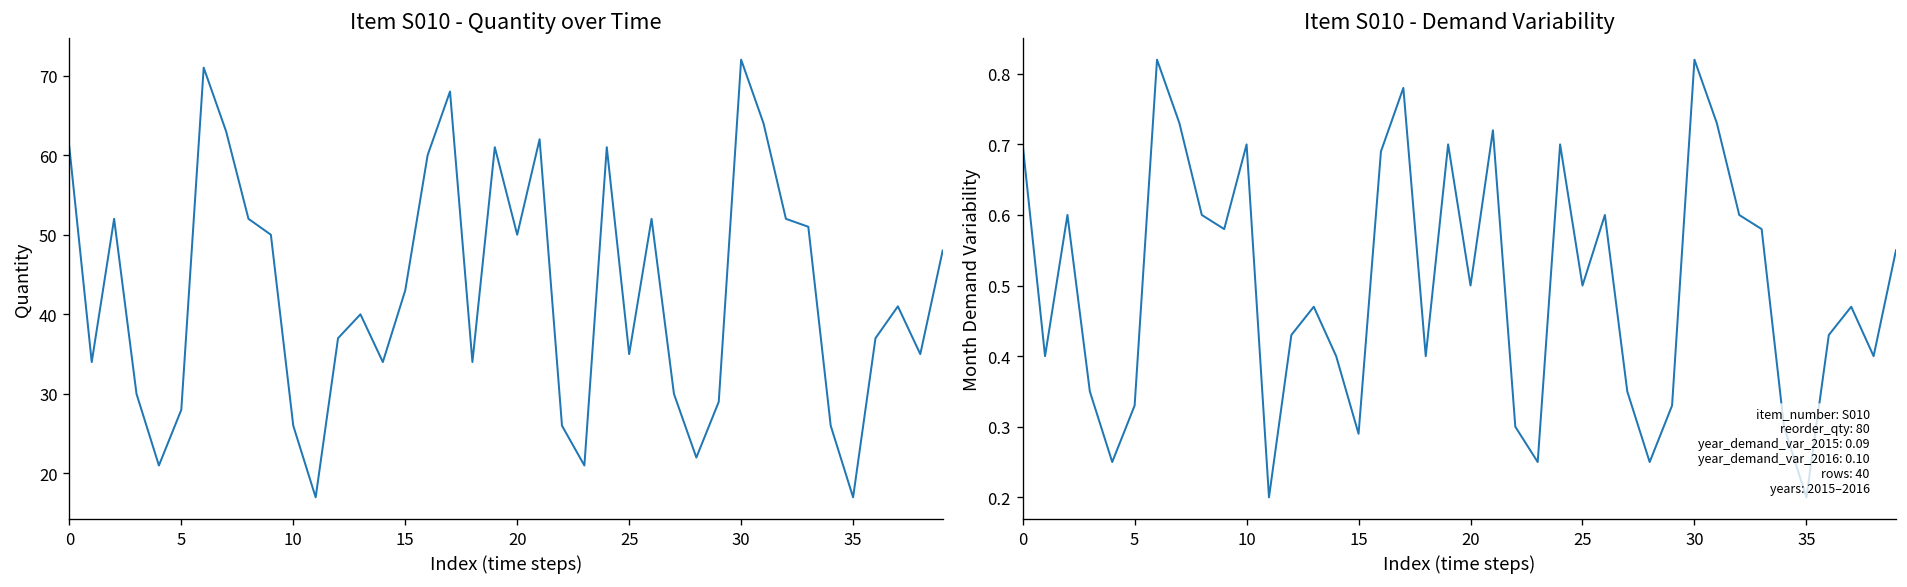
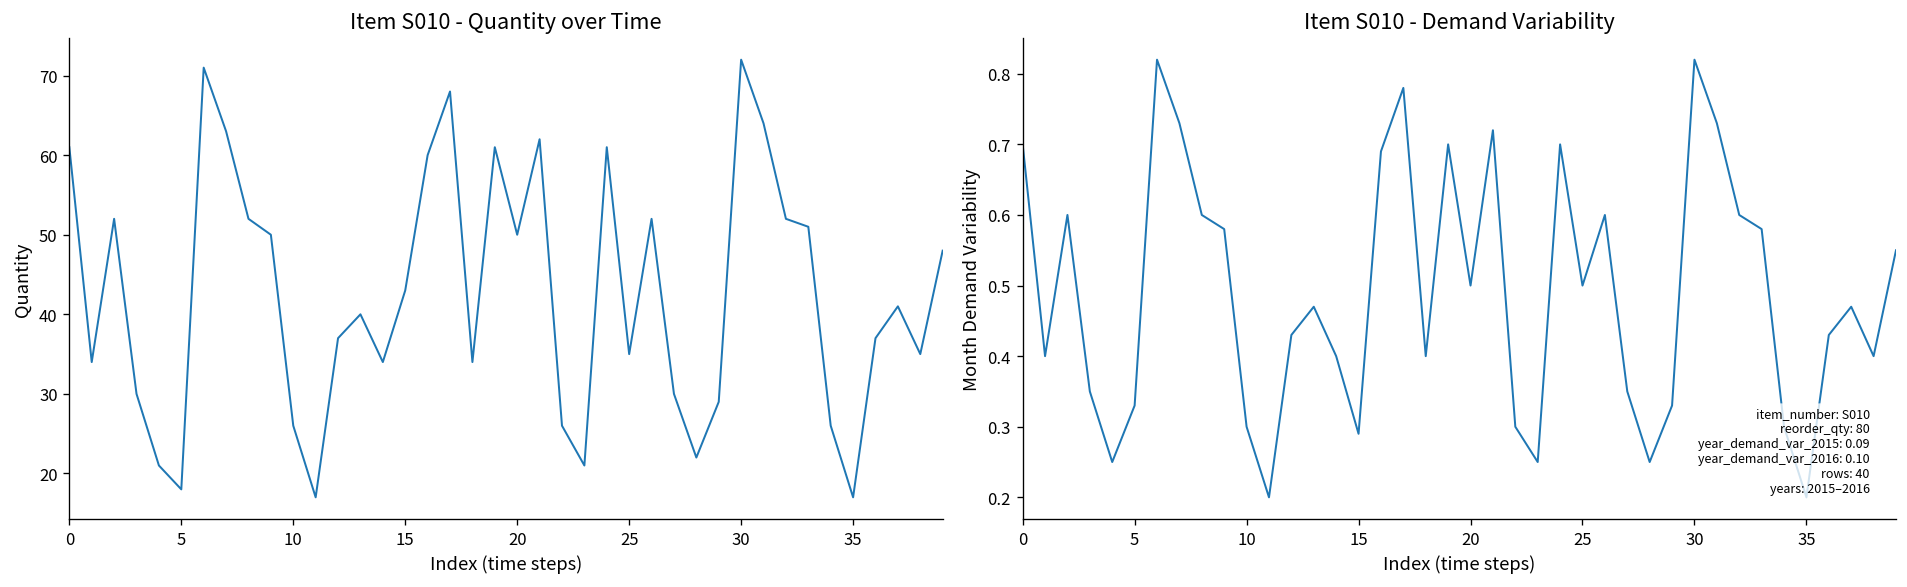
Item S010 - Quantity over Time, 5: 28 -> 18
Item S010 - Demand Variability, 10: 0.7 -> 0.3
